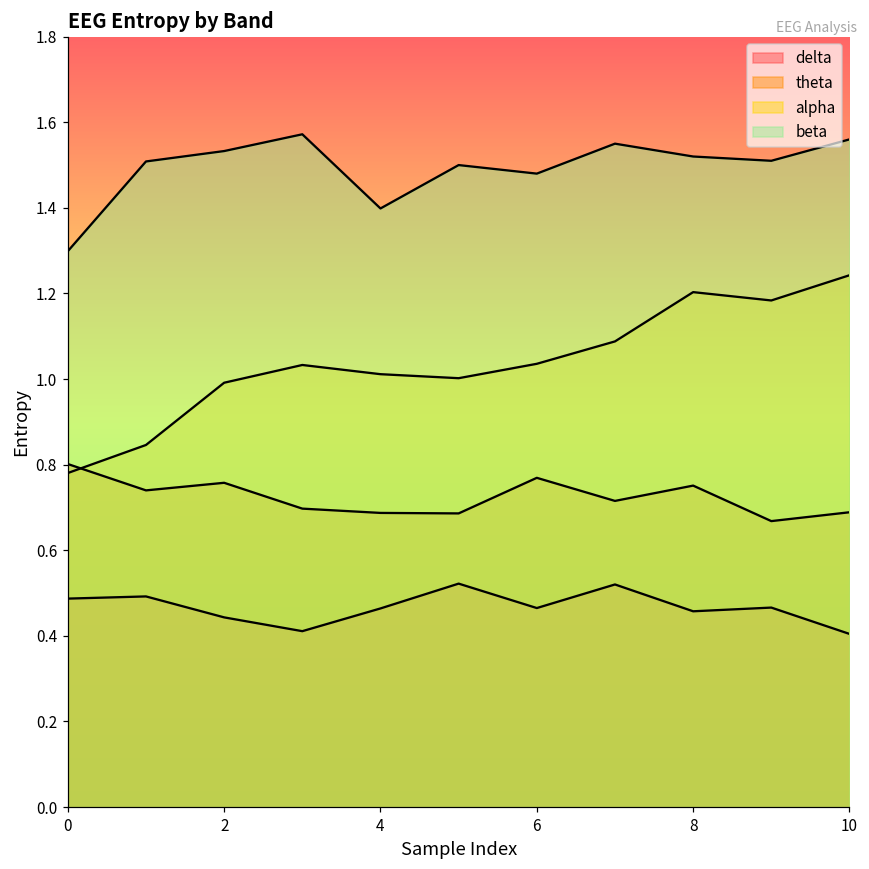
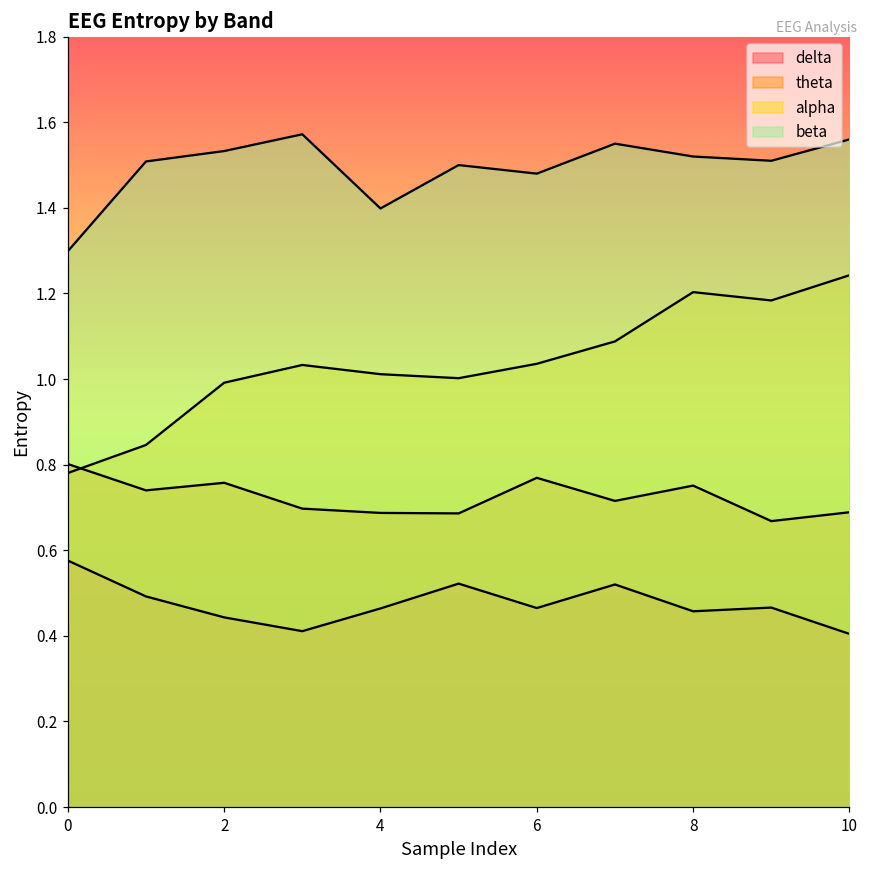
delta, 0: 0.49 -> 0.58
